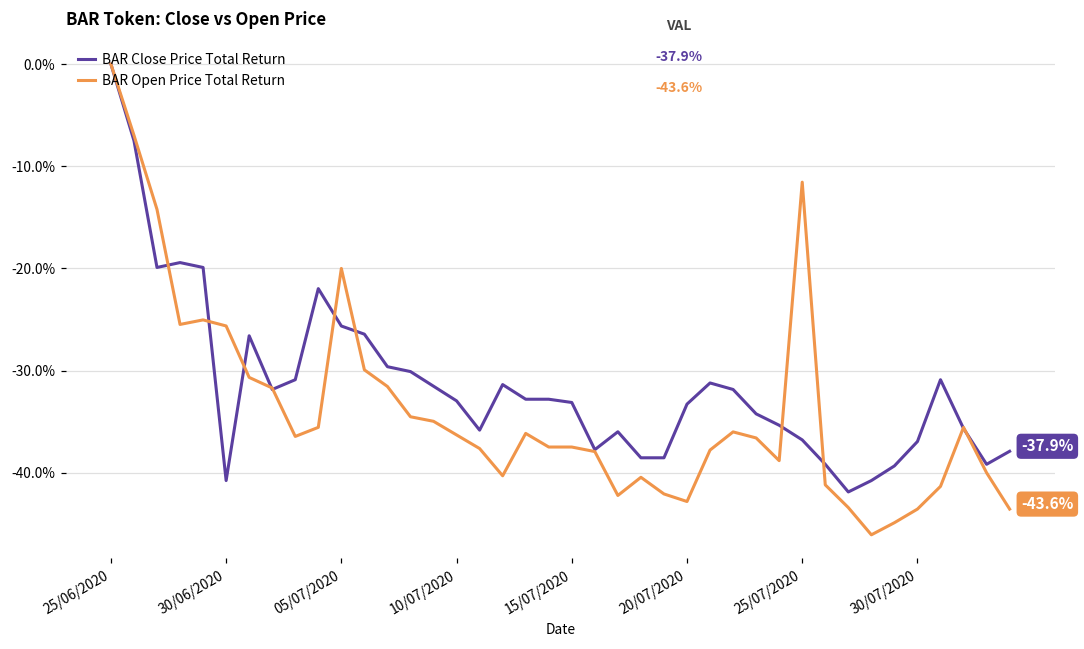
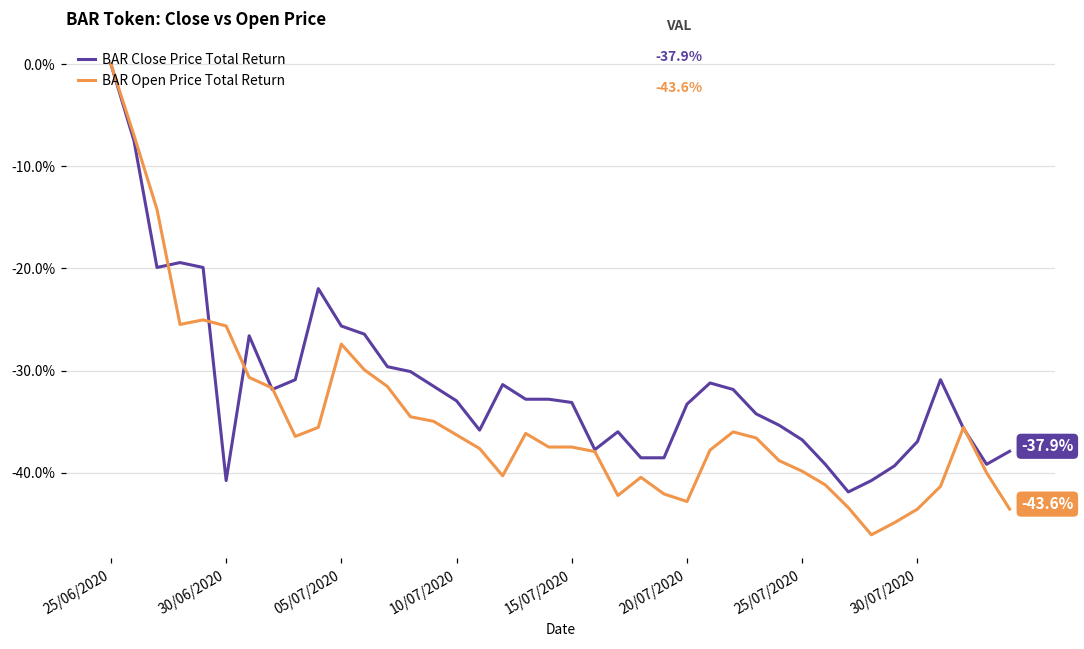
BAR Open Price Total Return, 05/07/2020: -20% -> -27%
BAR Open Price Total Return, 25/07/2020: -12% -> -40%
